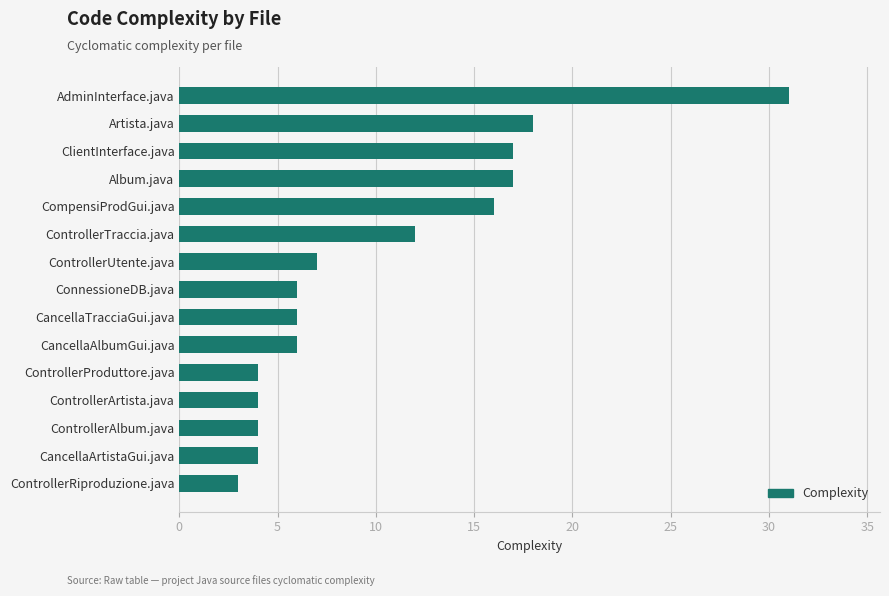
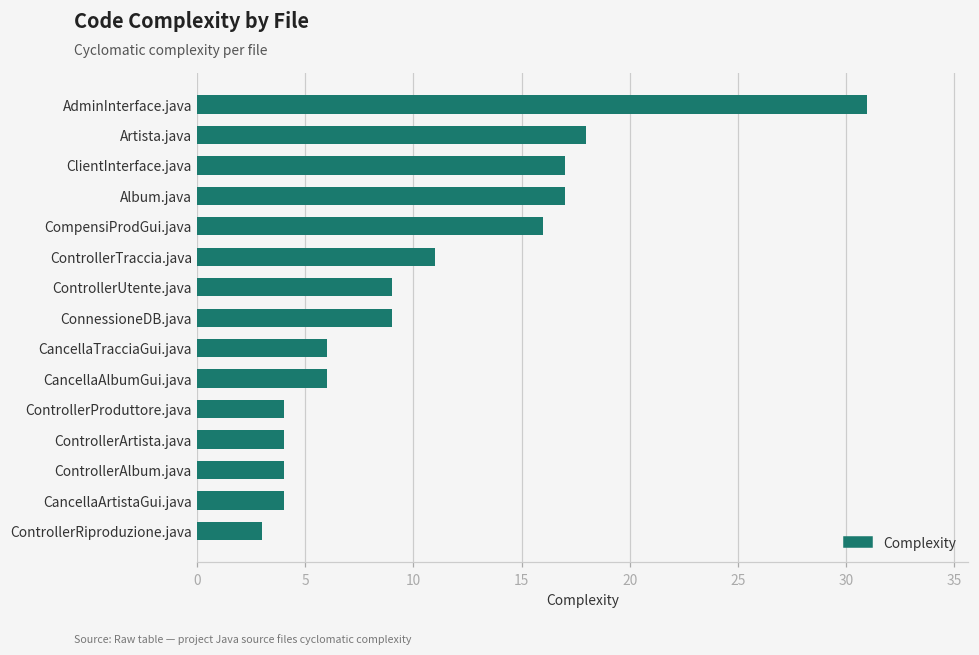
ControllerTraccia.java: 12 -> 11
ControllerUtente.java: 7 -> 9
ConnessioneDB.java: 6 -> 9
